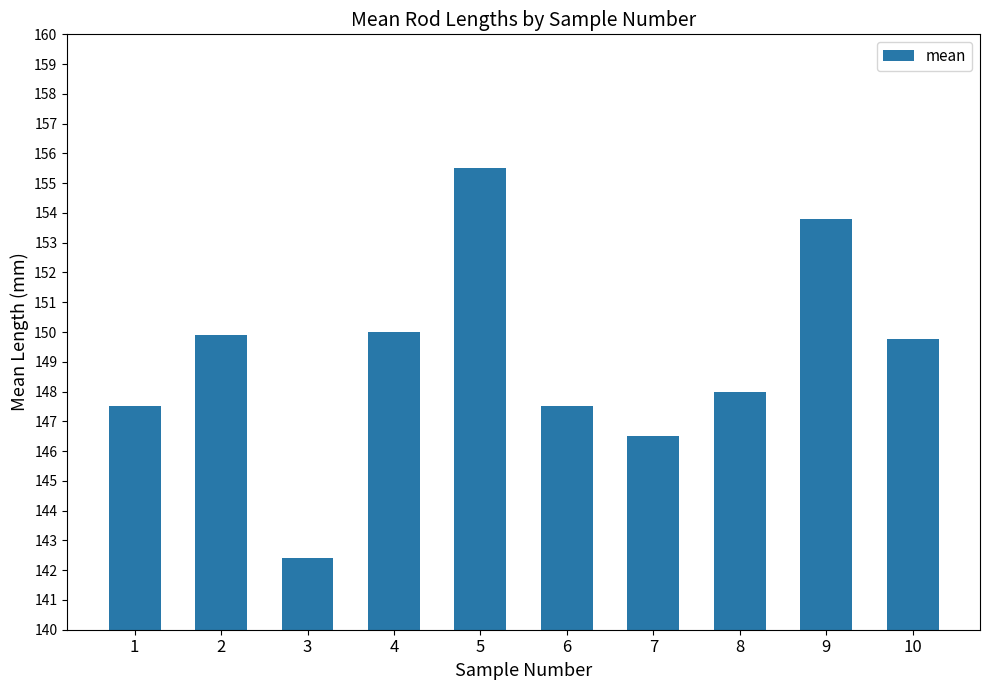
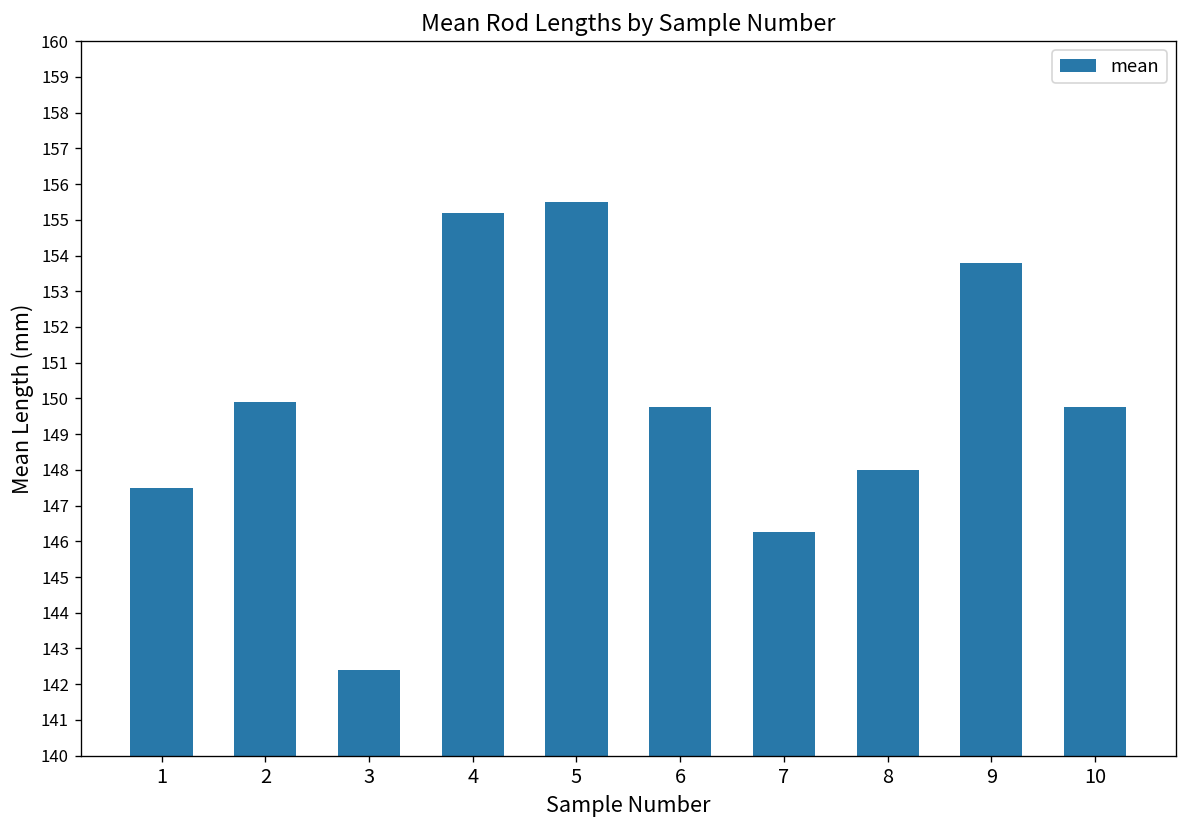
4: 150.0 -> 155.2
6: 147.5 -> 149.8
7: 146.5 -> 146.3
